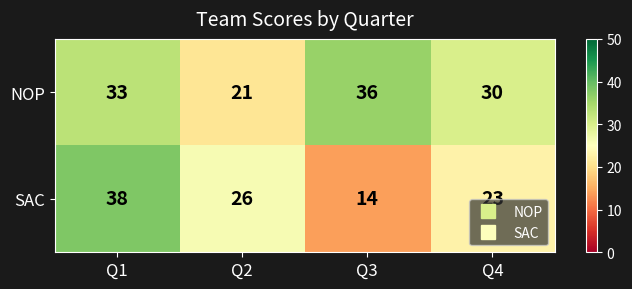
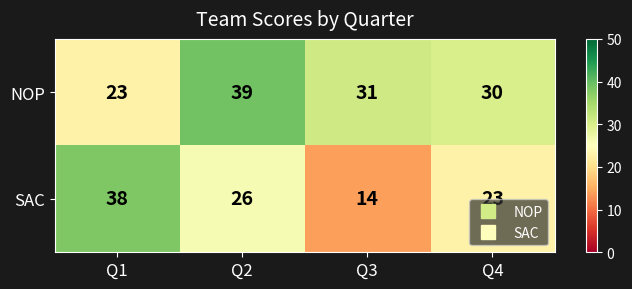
NOP, Q1: 33 -> 23
NOP, Q2: 21 -> 39
NOP, Q3: 36 -> 31
